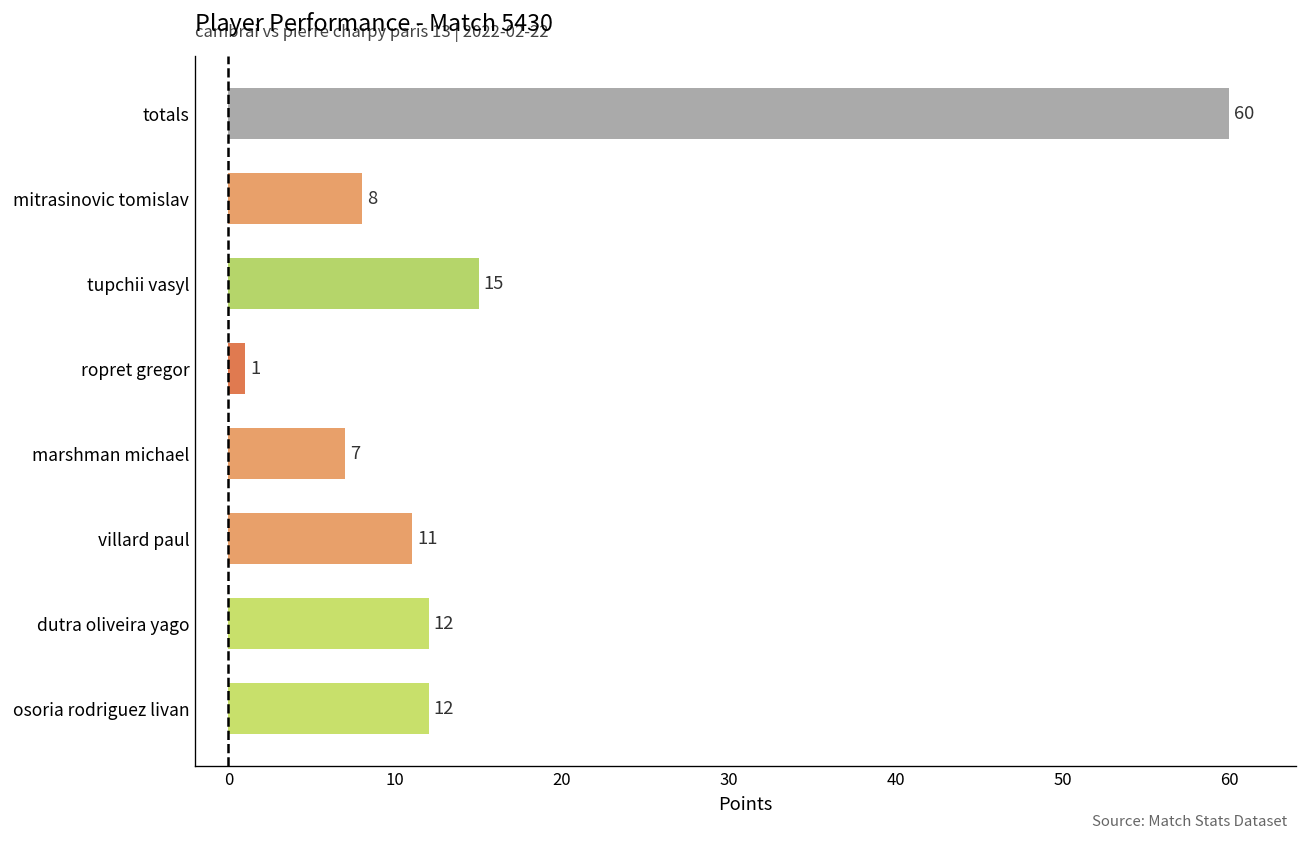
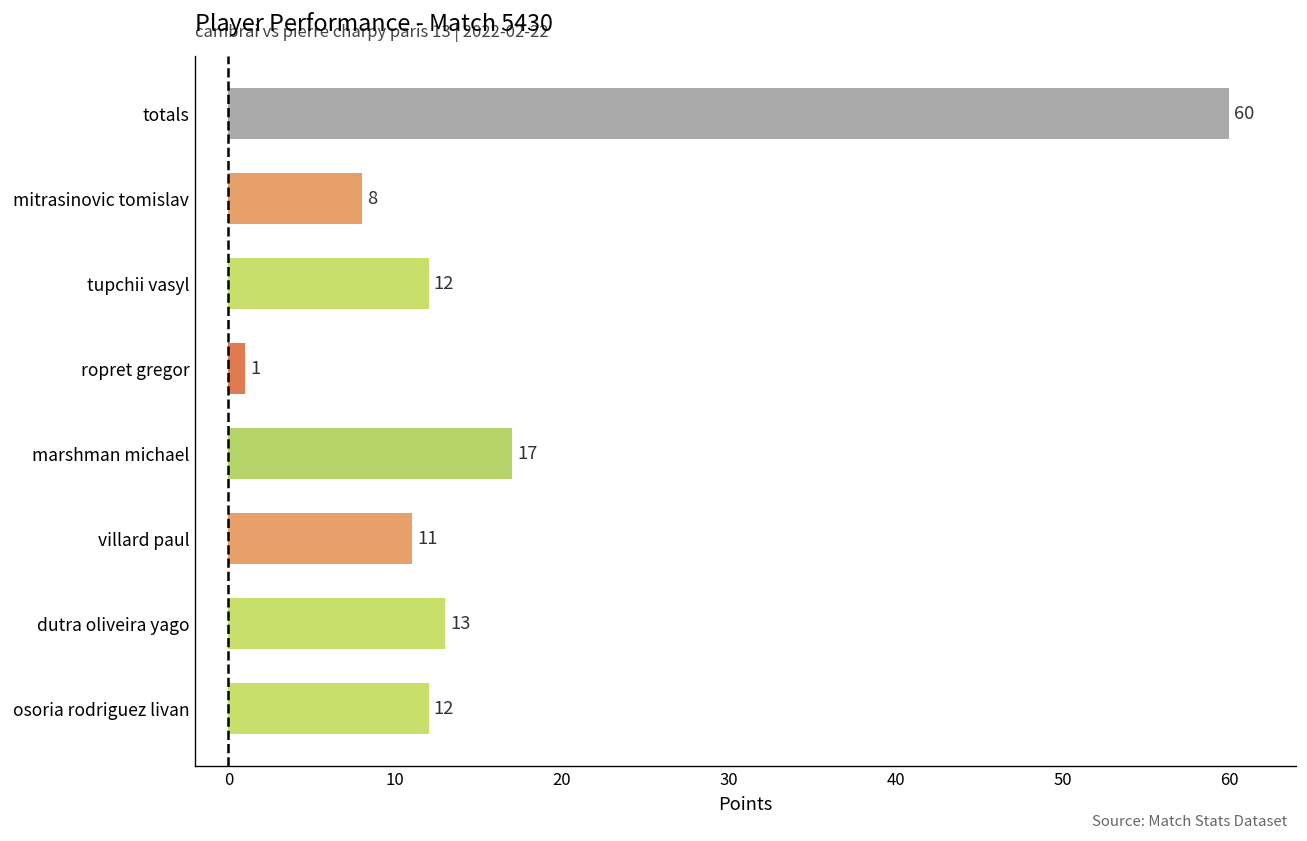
tupchii vasyl: 15 -> 12
marshman michael: 7 -> 17
dutra oliveira yago: 12 -> 13
